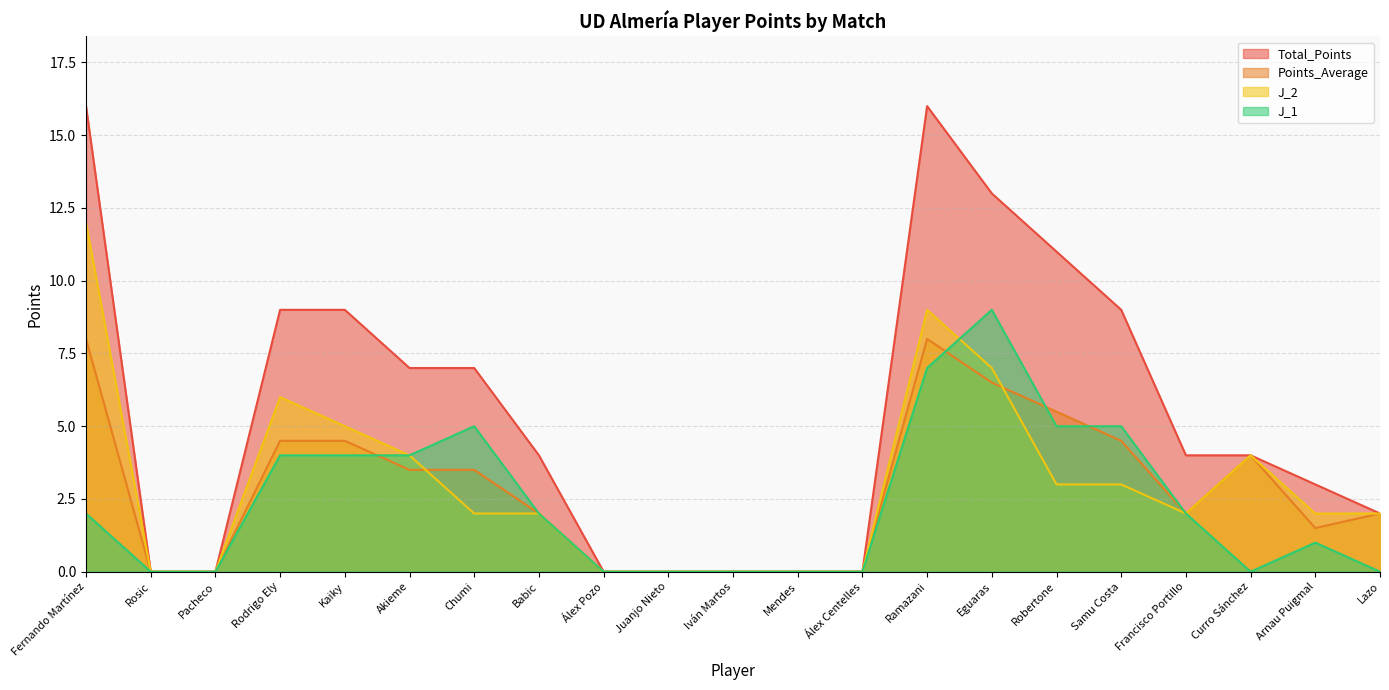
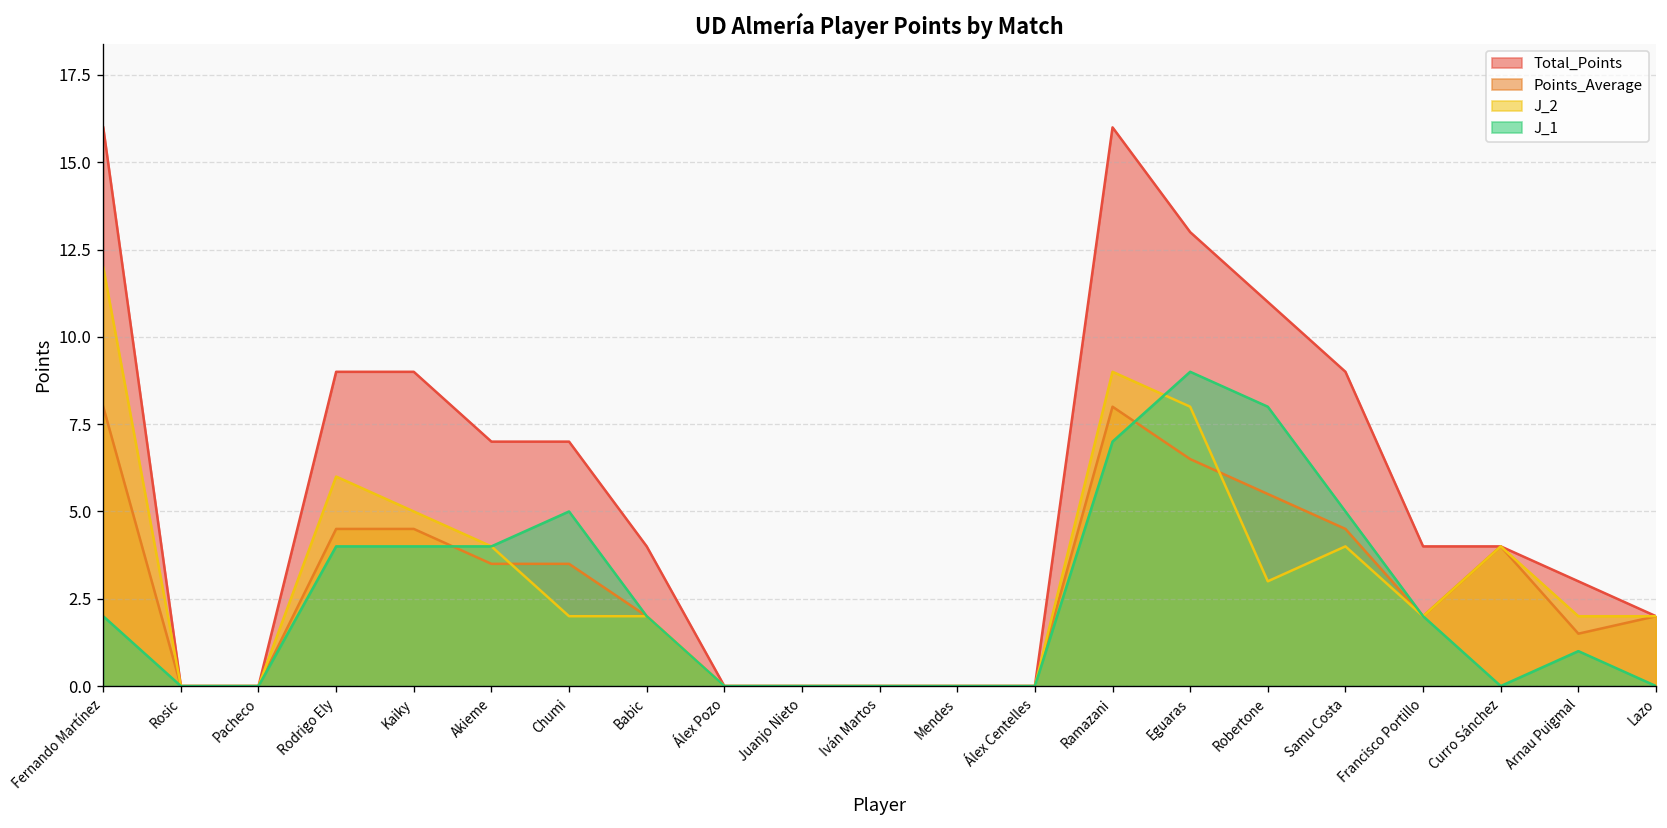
J_2, Eguaras: 7 -> 8
J_1, Robertone: 5 -> 8
J_2, Samu Costa: 3 -> 4
